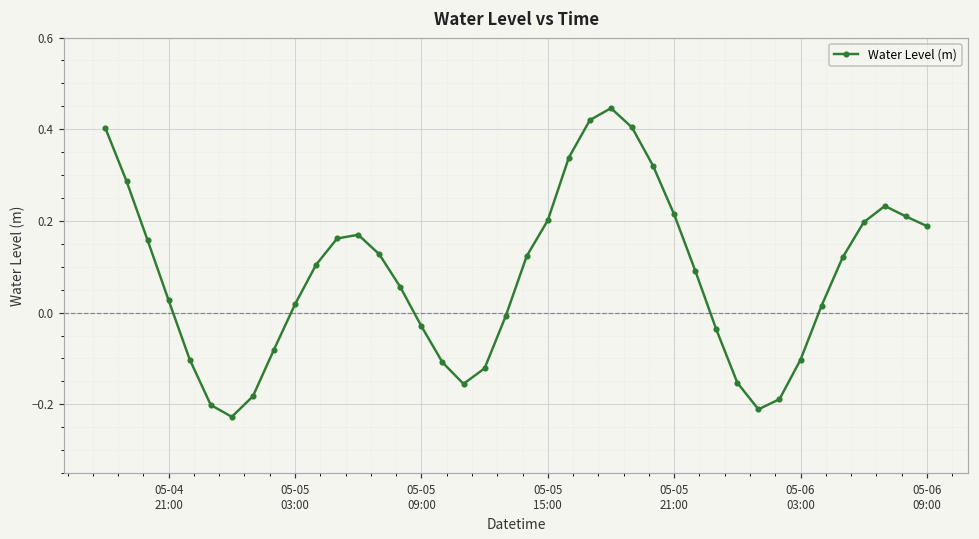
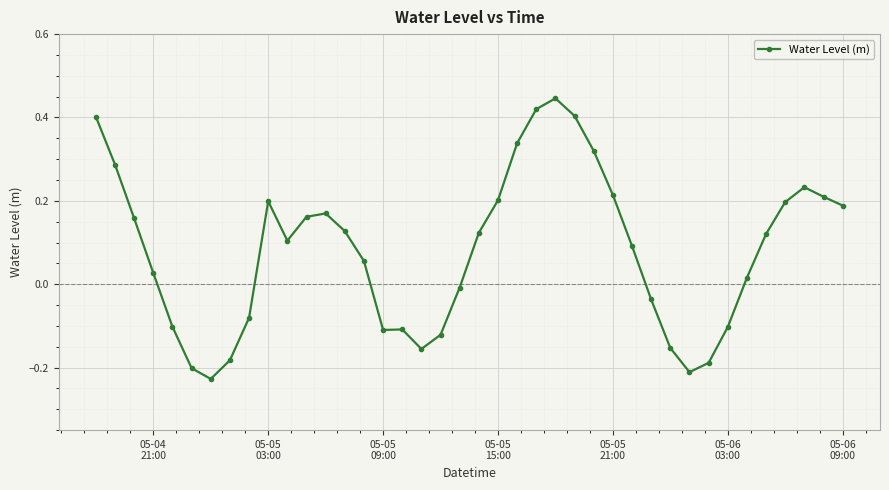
05-05 03:00: 0.02 -> 0.20
05-05 09:00: -0.03 -> -0.11
